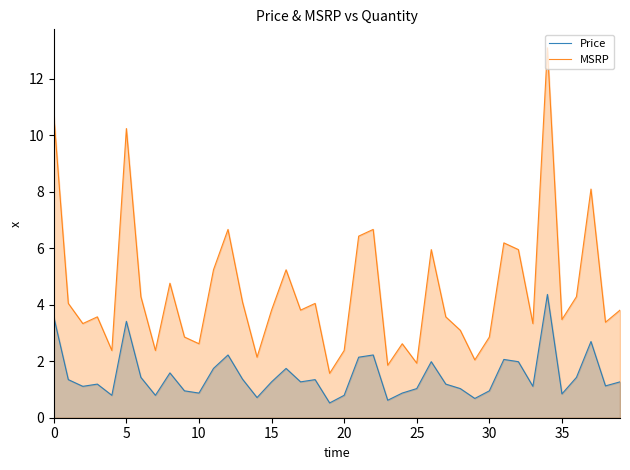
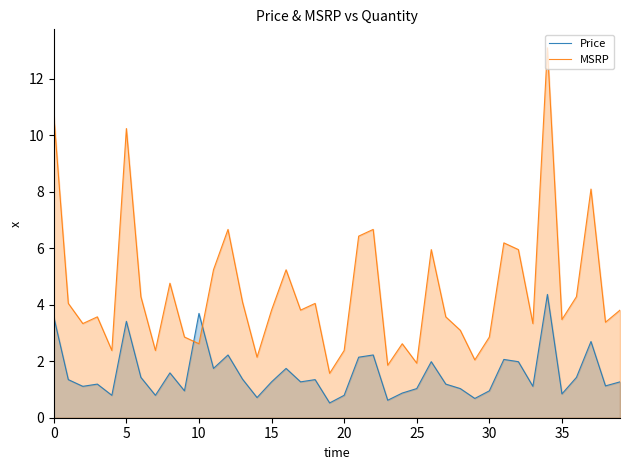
Price, 10: 0.9 -> 3.7
